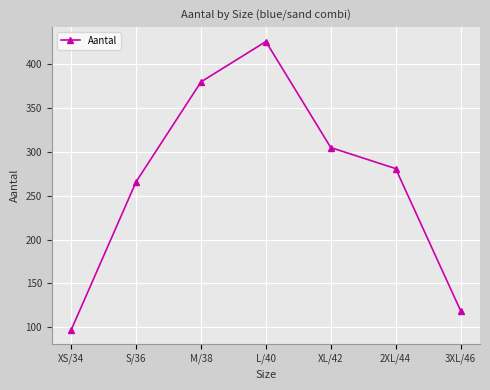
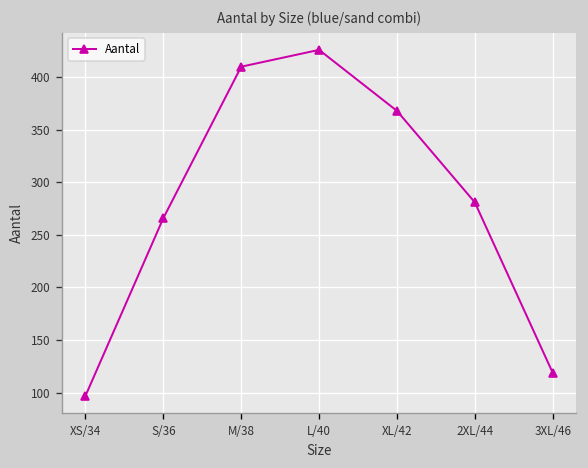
M/38: 380 -> 410
XL/42: 310 -> 370
